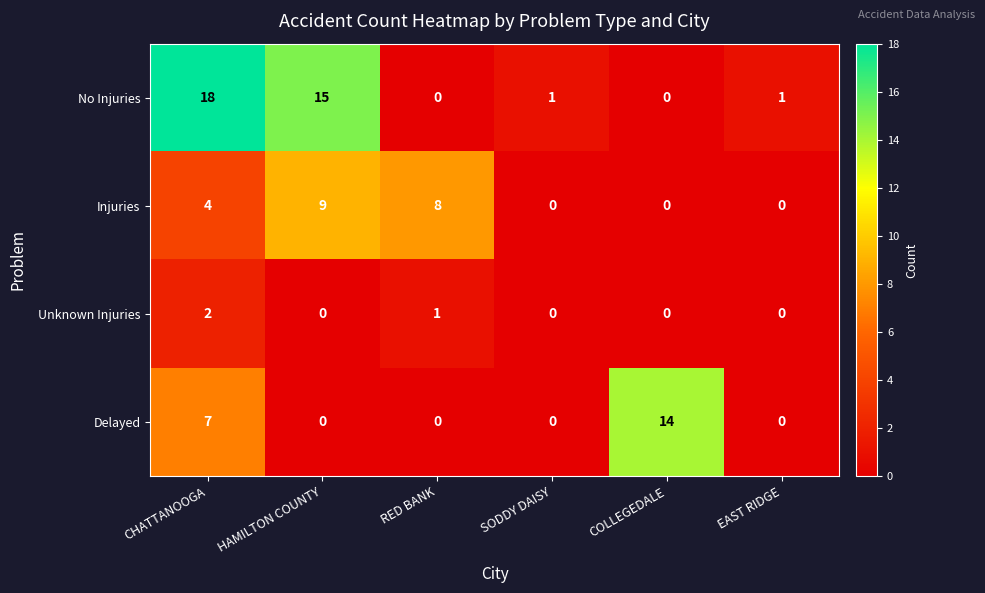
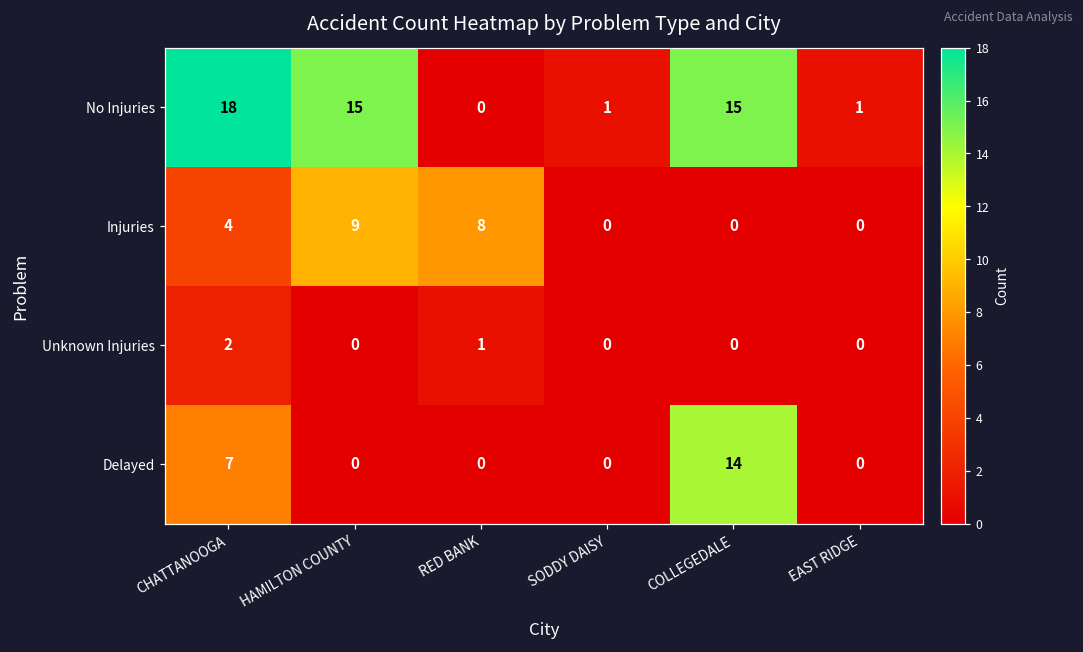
No Injuries, COLLEGEDALE: 0 -> 15
